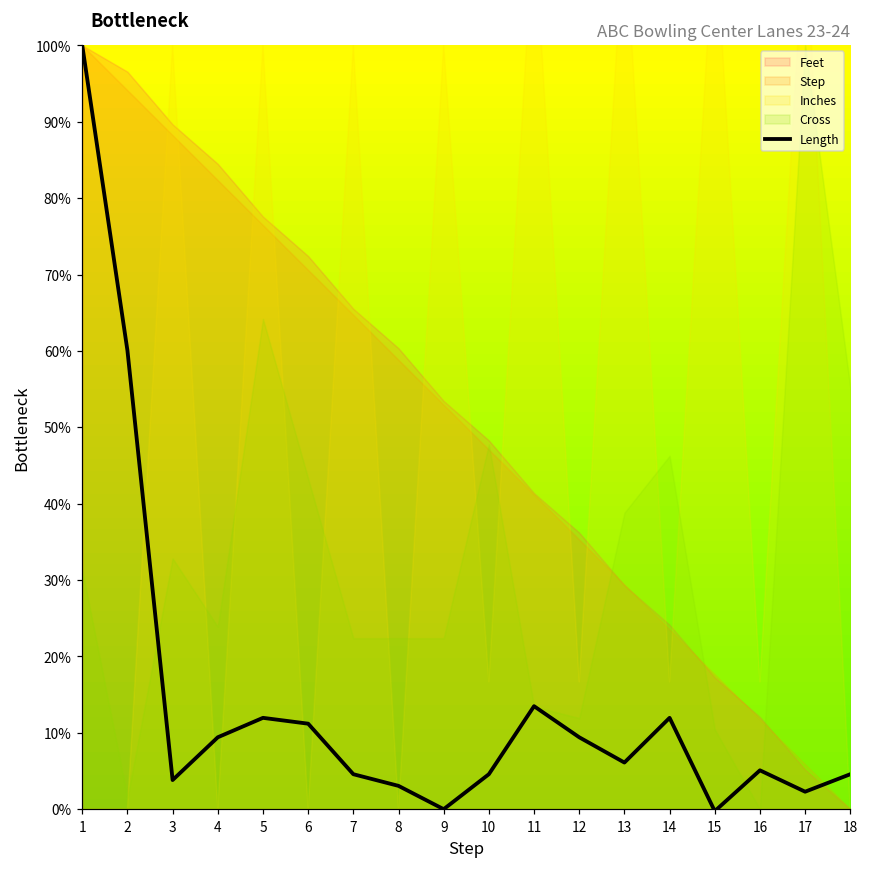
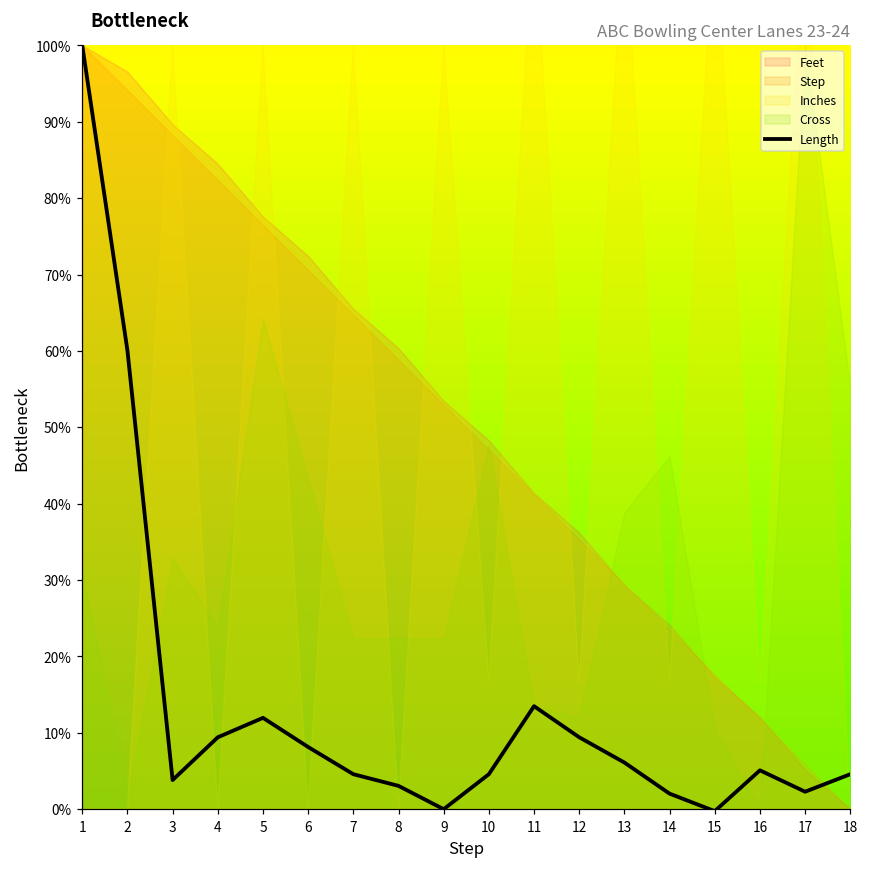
Length, 6: 11% -> 8%
Length, 14: 12% -> 2%
